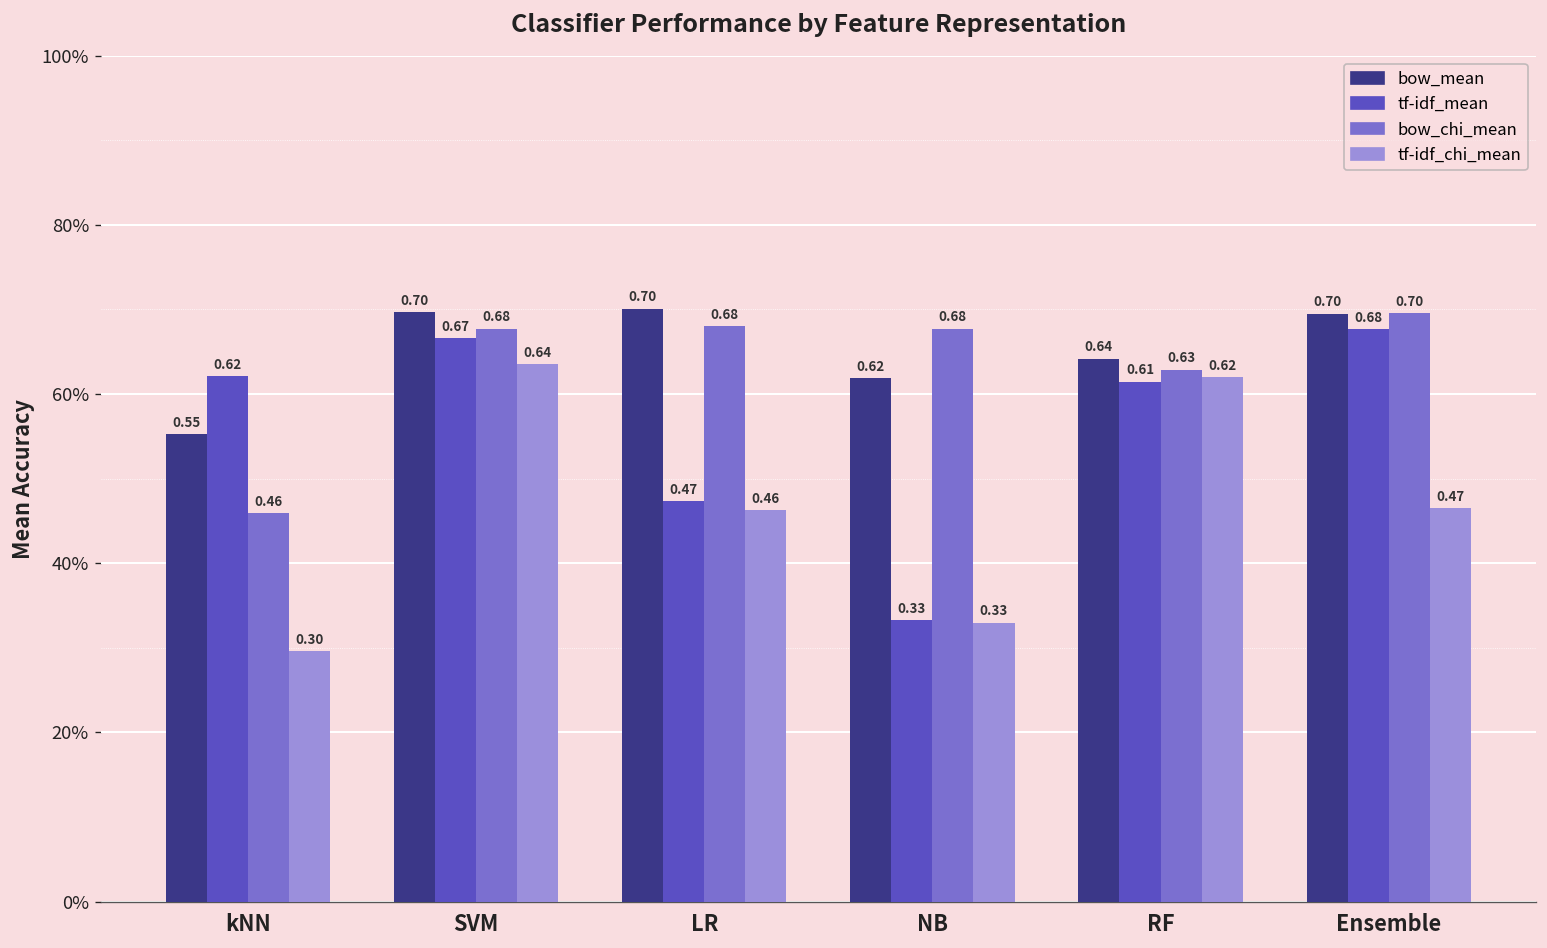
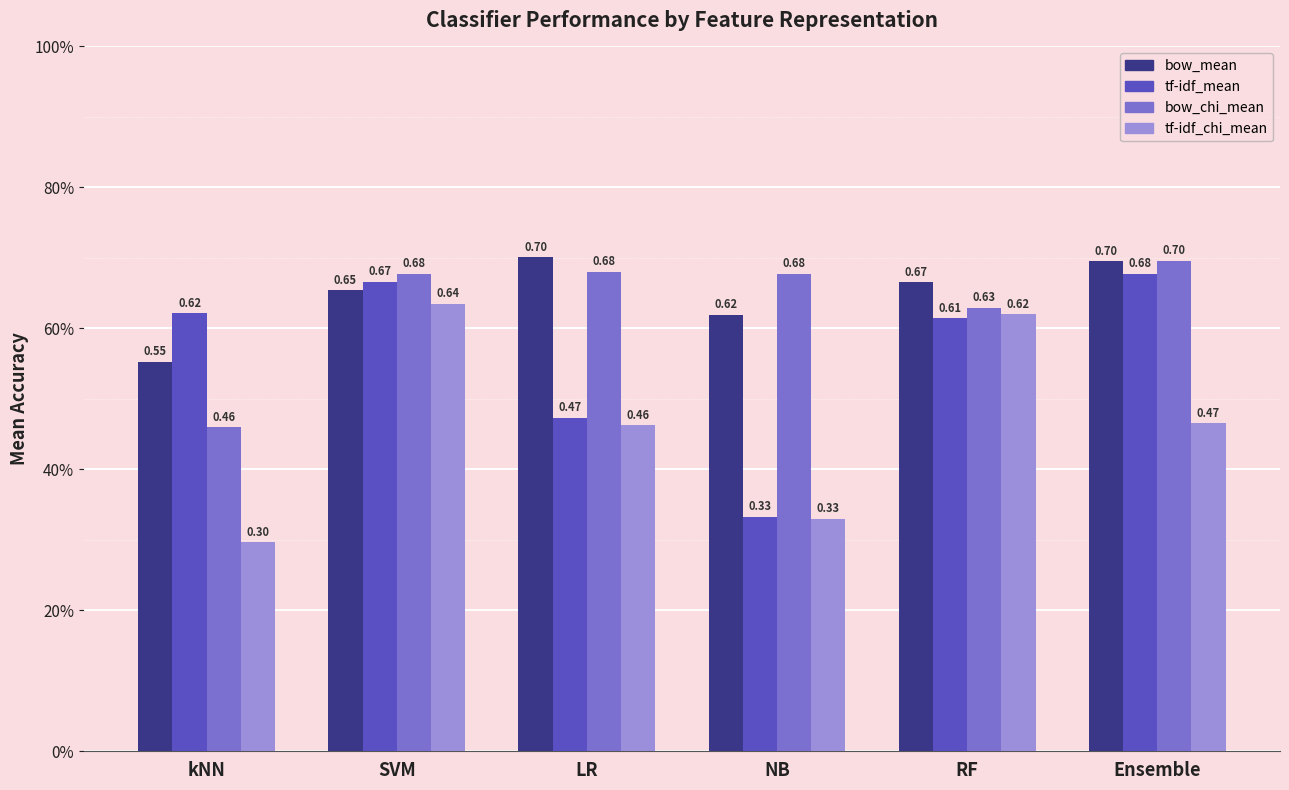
bow_mean, SVM: 0.70 -> 0.65
bow_mean, RF: 0.64 -> 0.67
